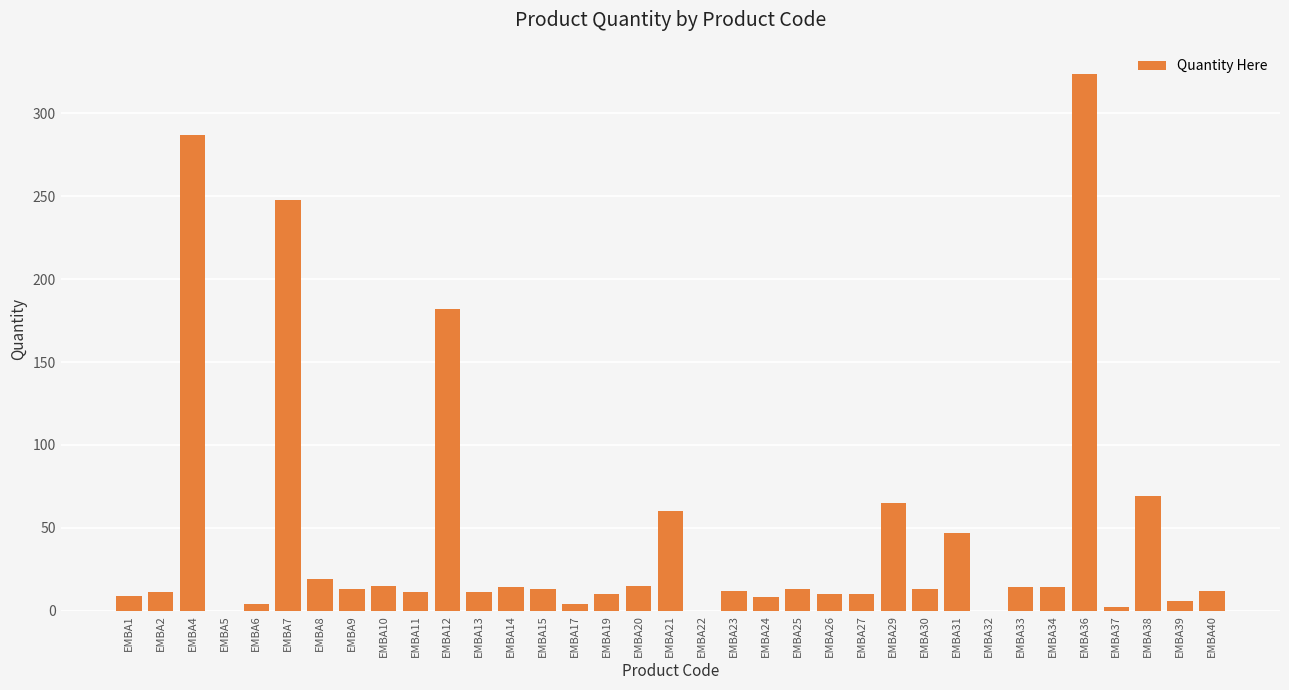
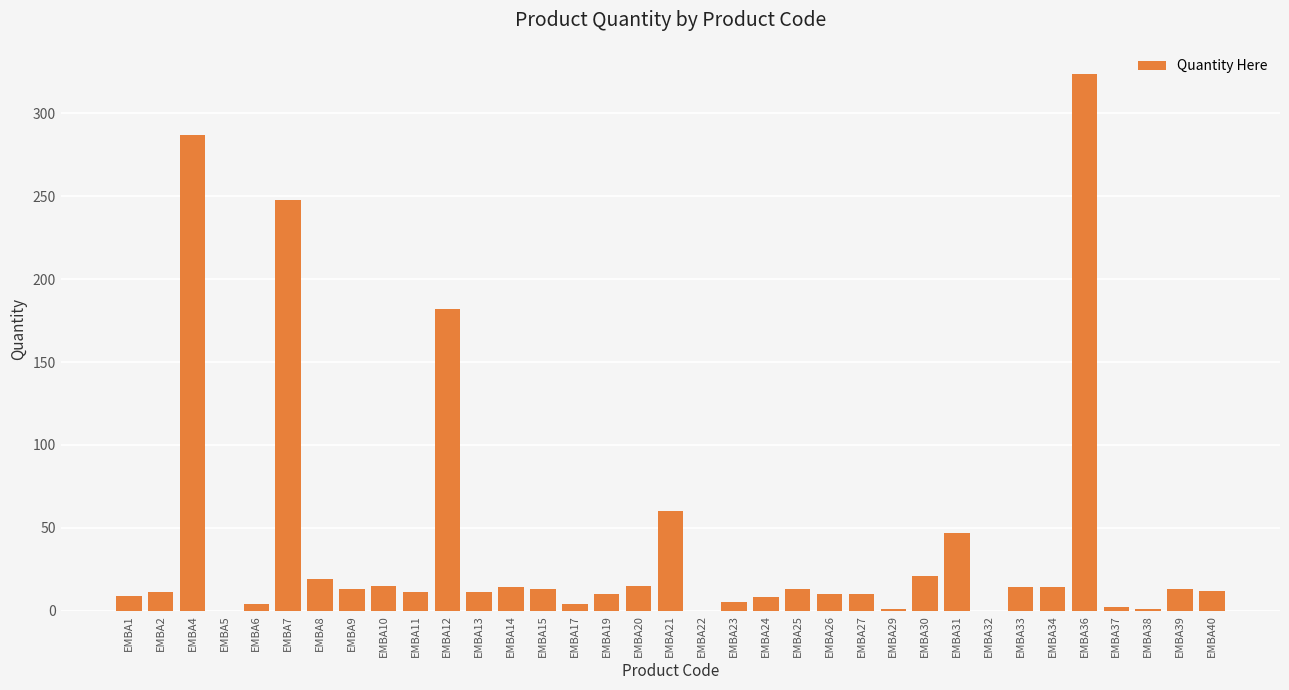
EMBA23: 12 -> 5
EMBA29: 65 -> 1
EMBA30: 13 -> 21
EMBA38: 69 -> 1
EMBA39: 6 -> 13
